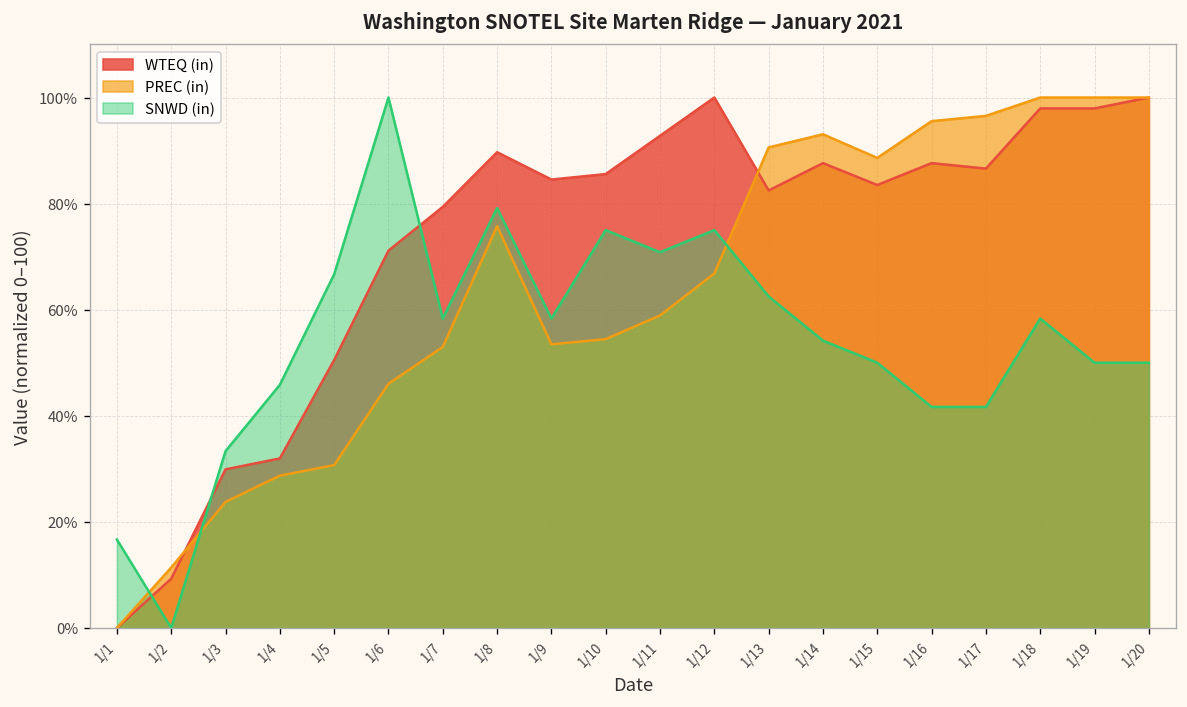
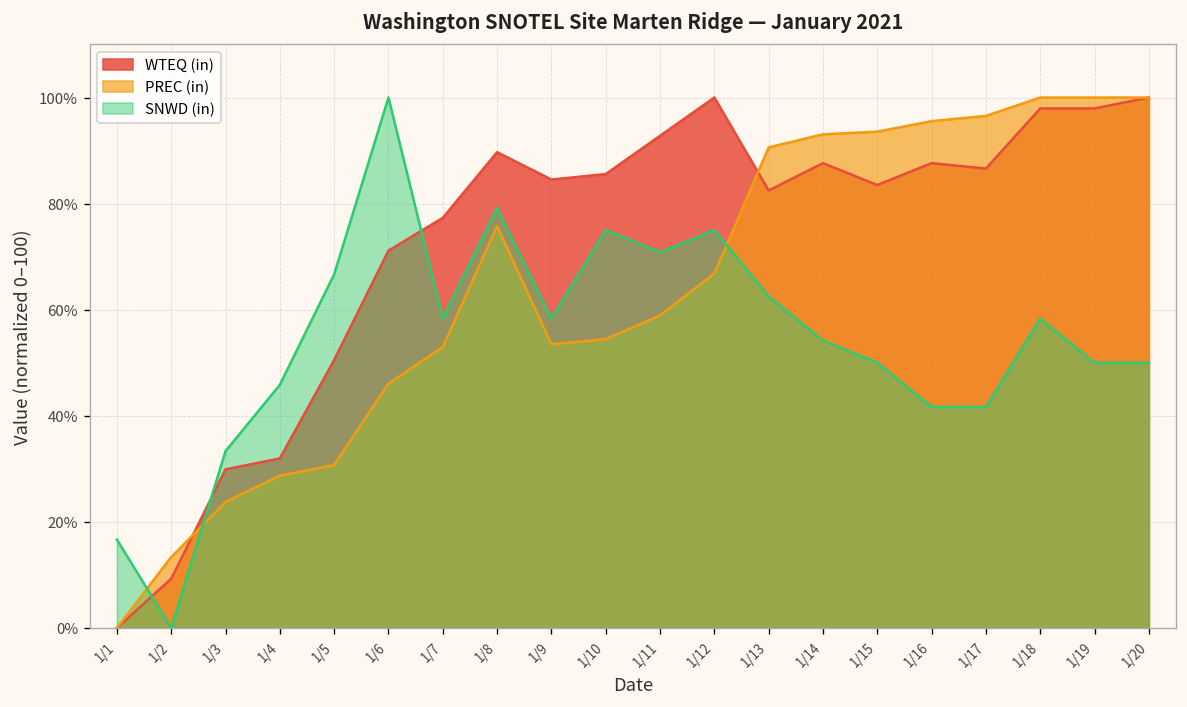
PREC (in), 1/2: 11% -> 13%
WTEQ (in), 1/7: 79% -> 77%
PREC (in), 1/15: 89% -> 94%
